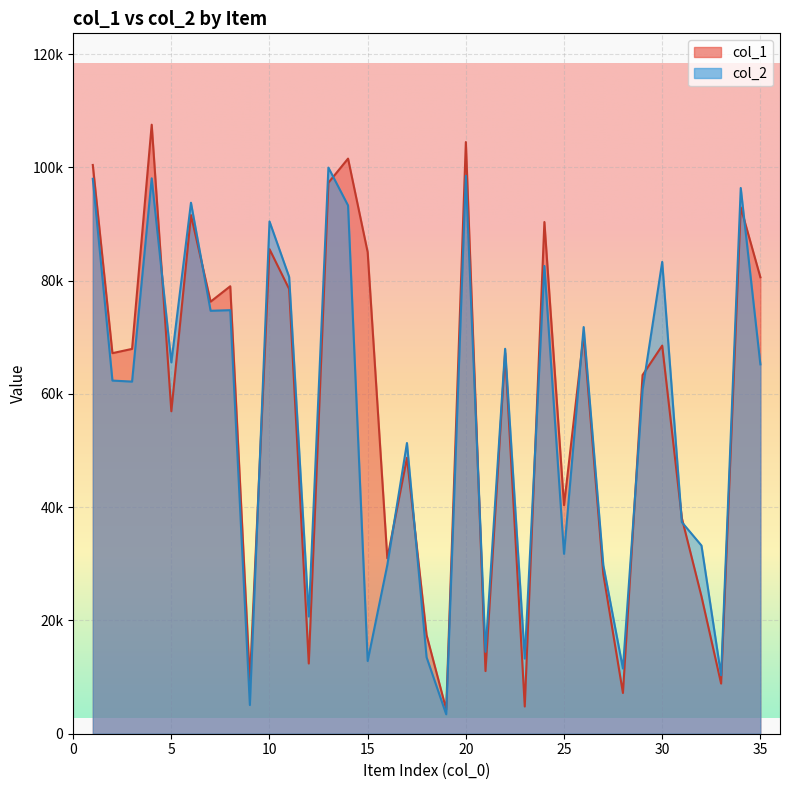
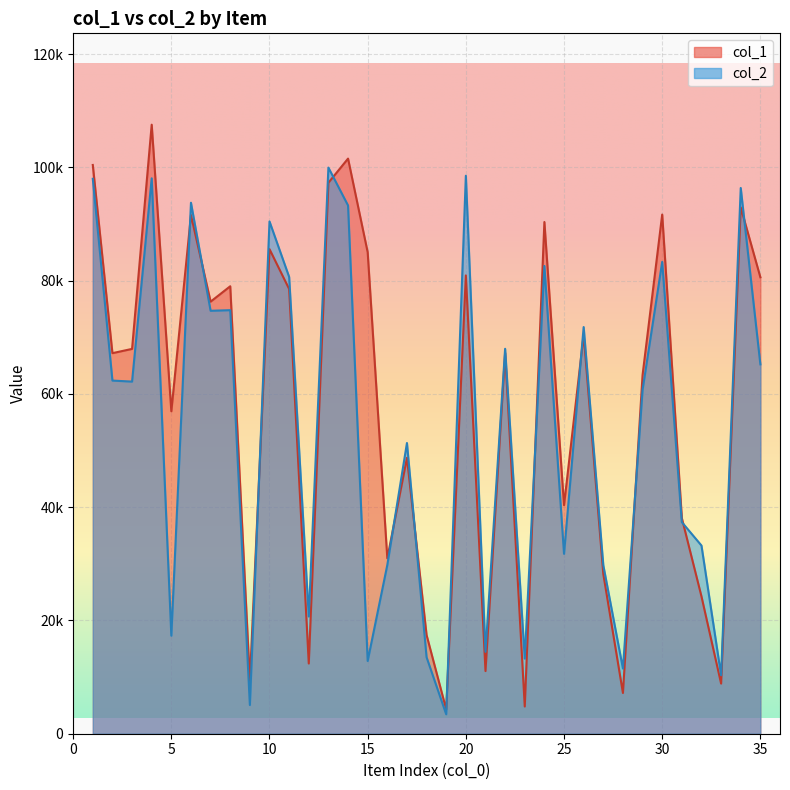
col_2, 5: 66000 -> 17000
col_1, 20: 104000 -> 81000
col_1, 30: 69000 -> 92000
